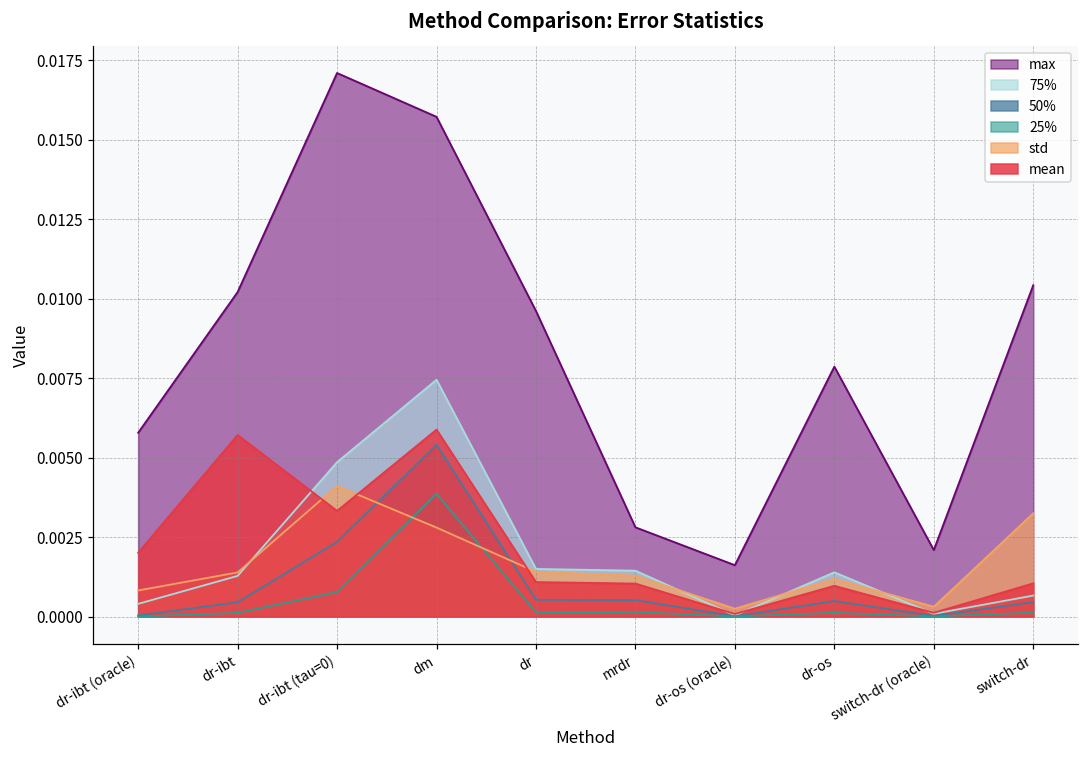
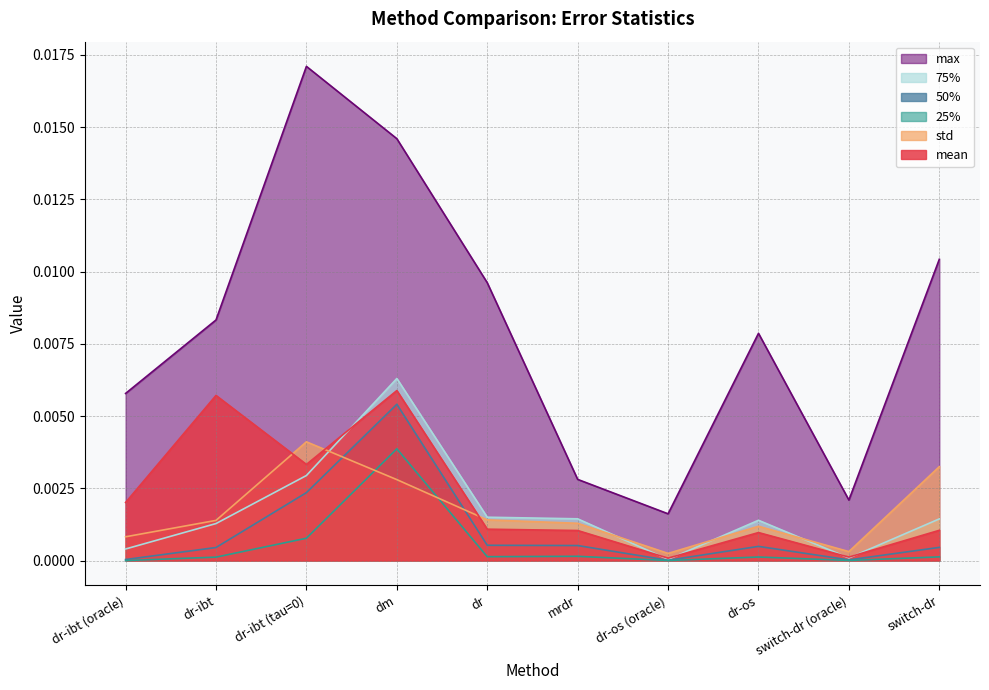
max, dr-ibt: 0.0102 -> 0.0083
75%, dr-ibt (tau=0): 0.0049 -> 0.0029
max, dm: 0.0157 -> 0.0146
75%, dm: 0.0075 -> 0.0063
75%, switch-dr: 0.0007 -> 0.0014
